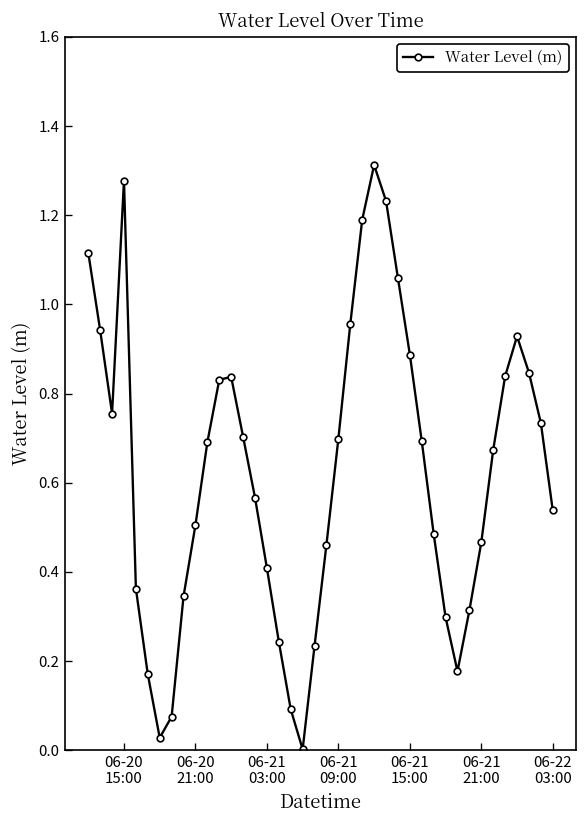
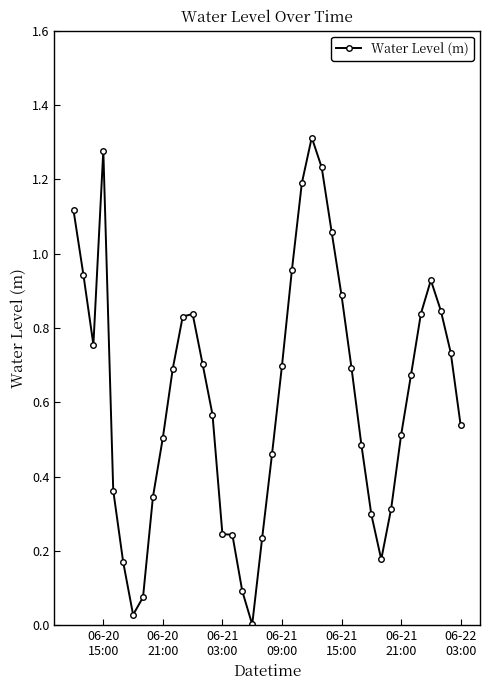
06-21 03:00: 0.41 -> 0.24
06-21 21:00: 0.47 -> 0.51
